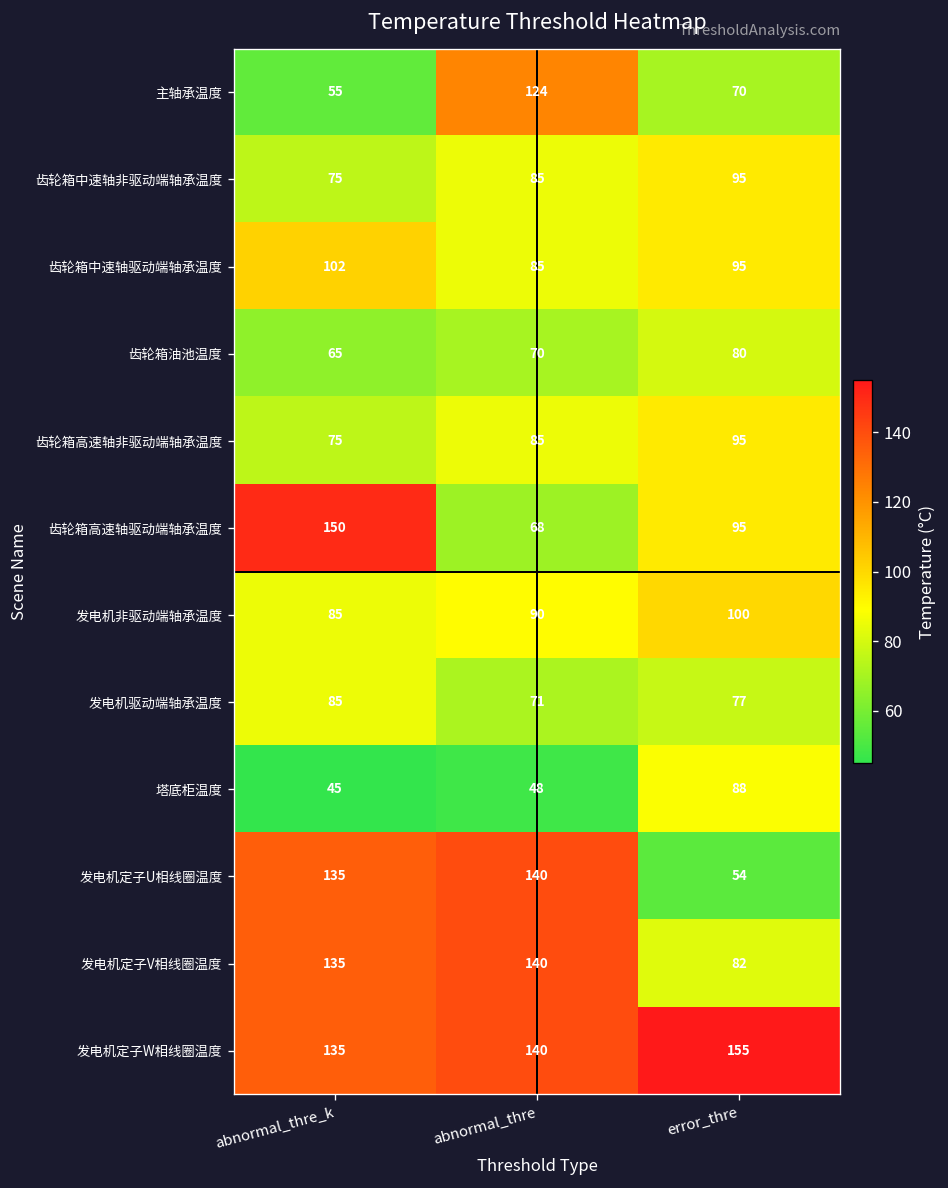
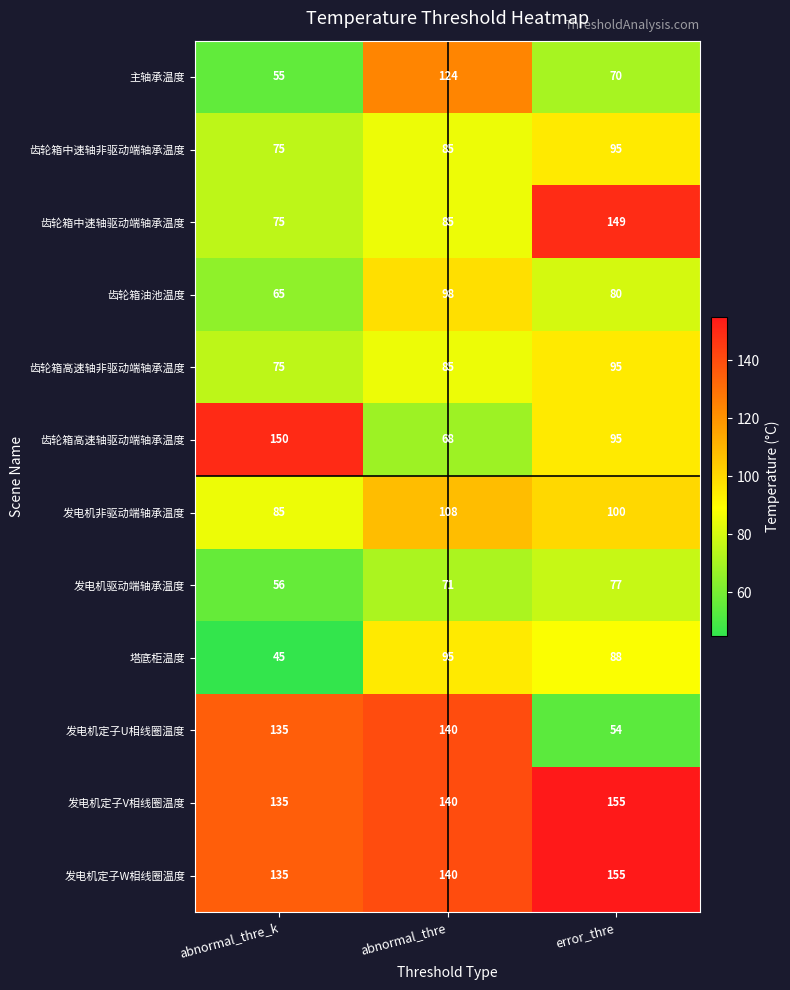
齿轮箱中速轴驱动端轴承温度, abnormal_thre_k: 102 -> 75
齿轮箱中速轴驱动端轴承温度, error_thre: 95 -> 149
齿轮箱油池温度, abnormal_thre: 70 -> 98
发电机非驱动端轴承温度, abnormal_thre: 90 -> 108
发电机驱动端轴承温度, abnormal_thre_k: 85 -> 56
塔底柜温度, abnormal_thre: 48 -> 95
发电机定子V相线圈温度, error_thre: 82 -> 155
